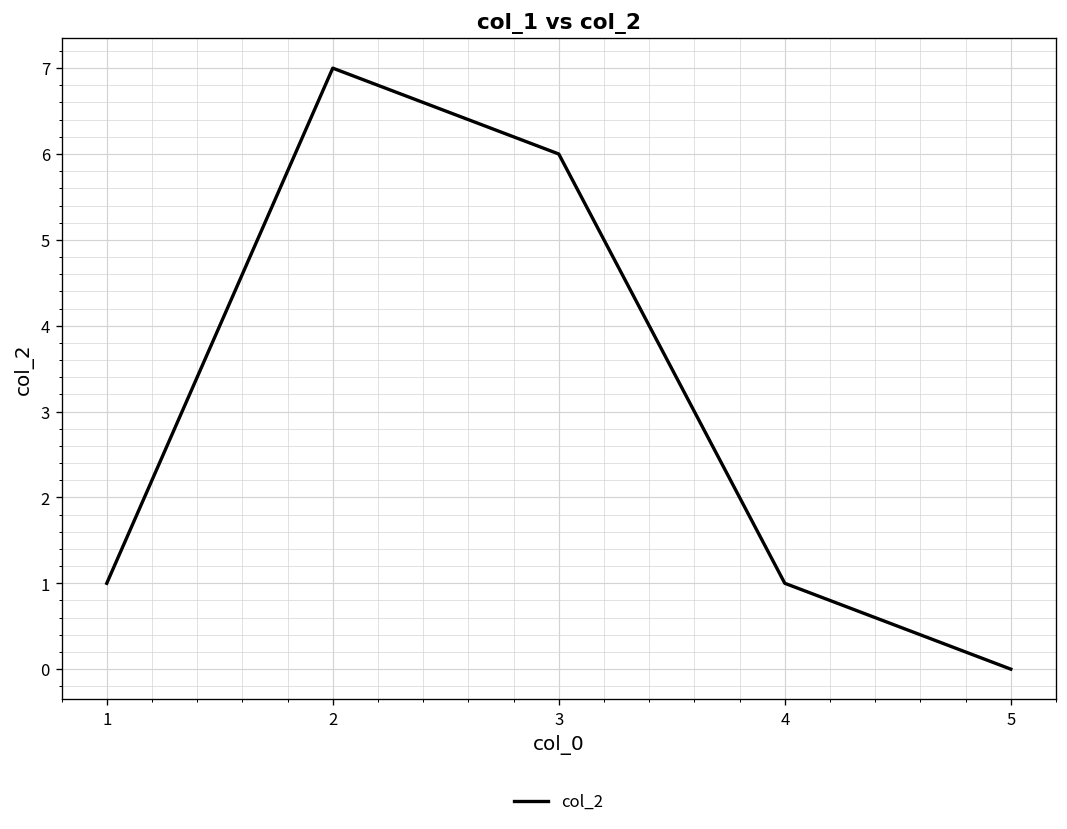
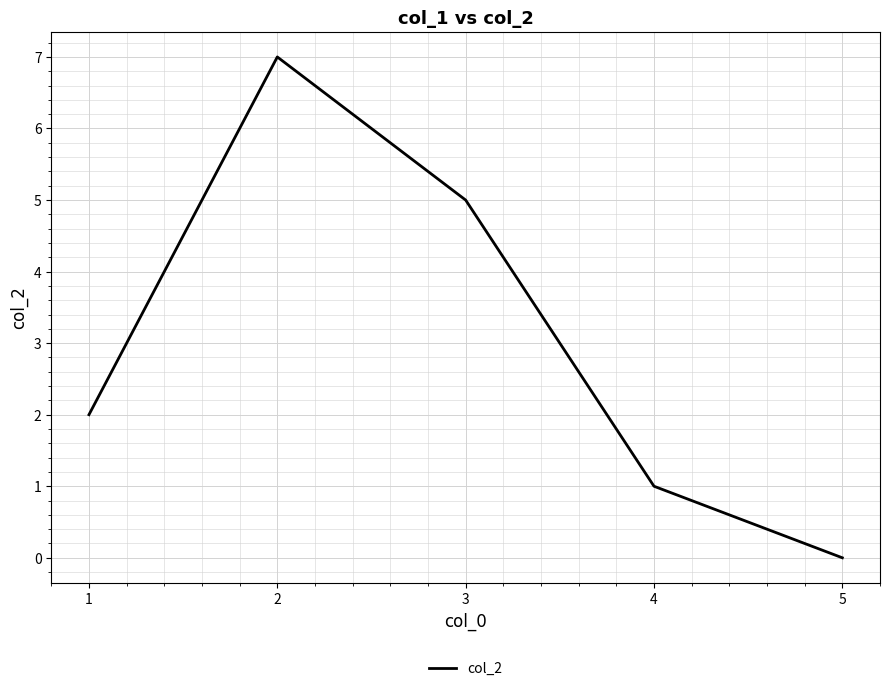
1: 1 -> 2
3: 6 -> 5
